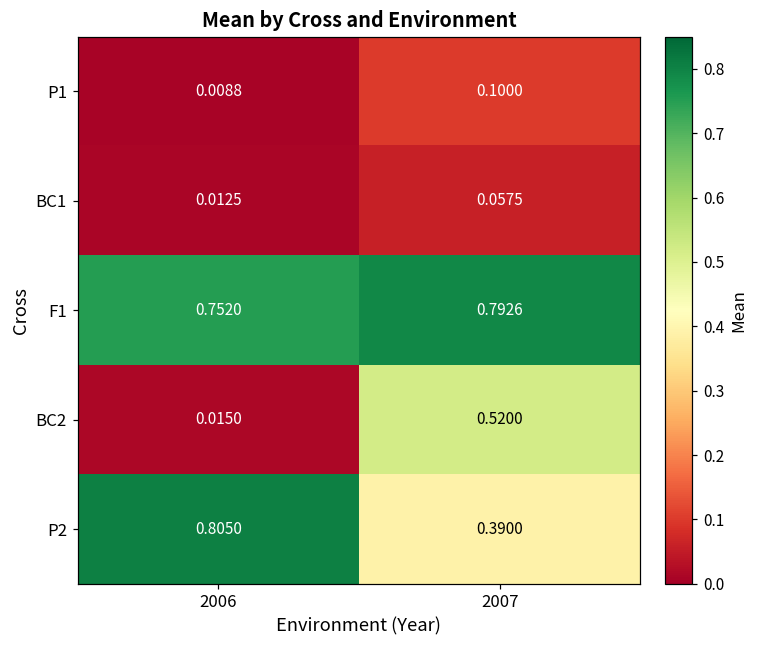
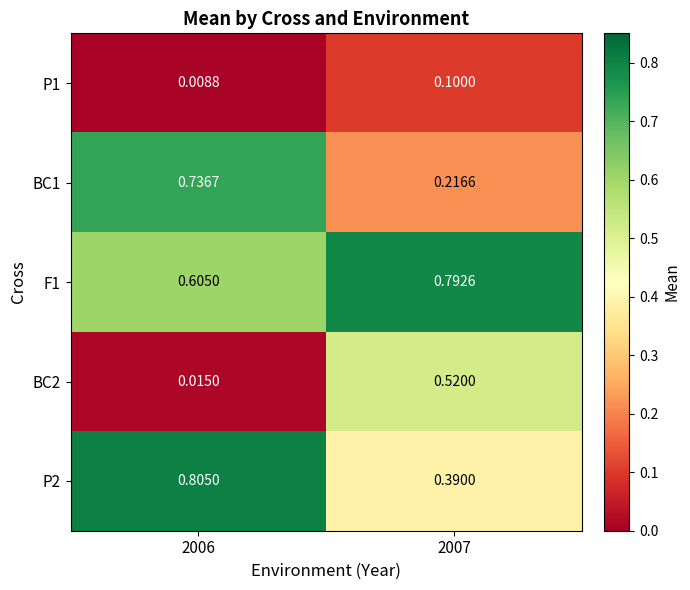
BC1, 2006: 0.0125 -> 0.7367
BC1, 2007: 0.0575 -> 0.2166
F1, 2006: 0.7520 -> 0.6050
